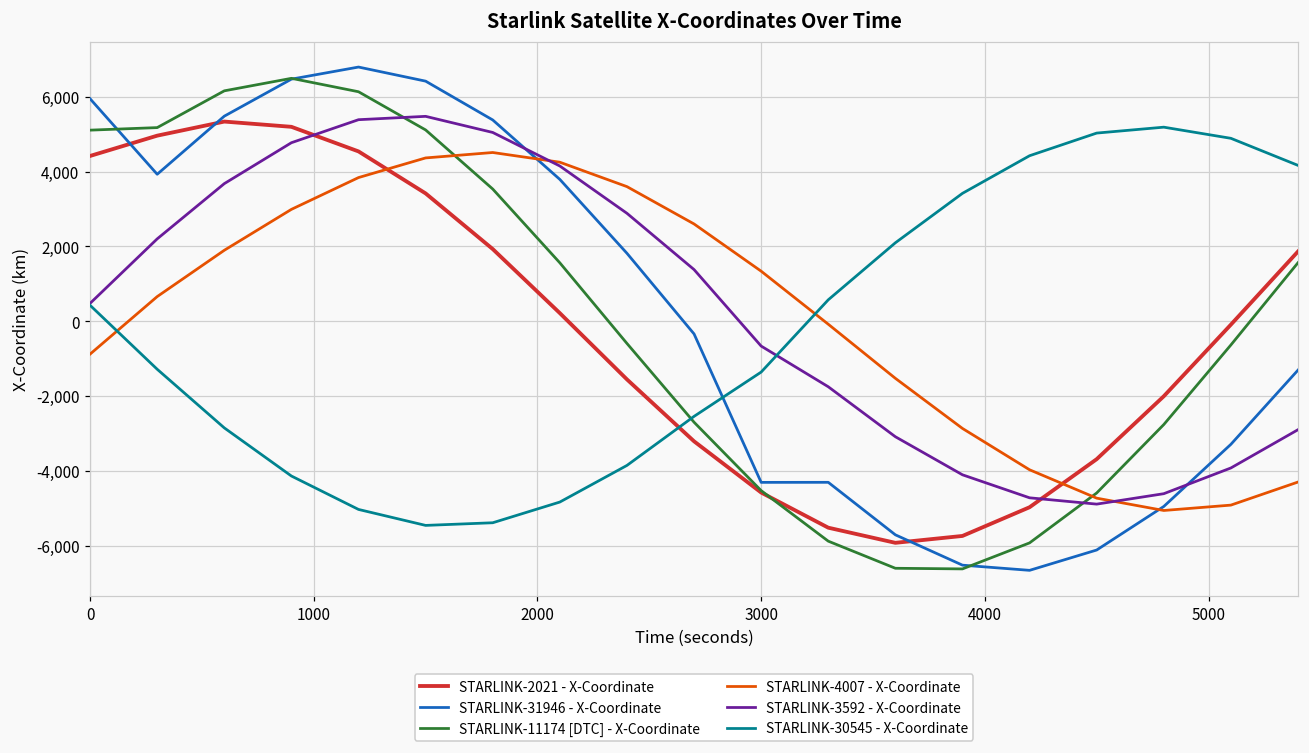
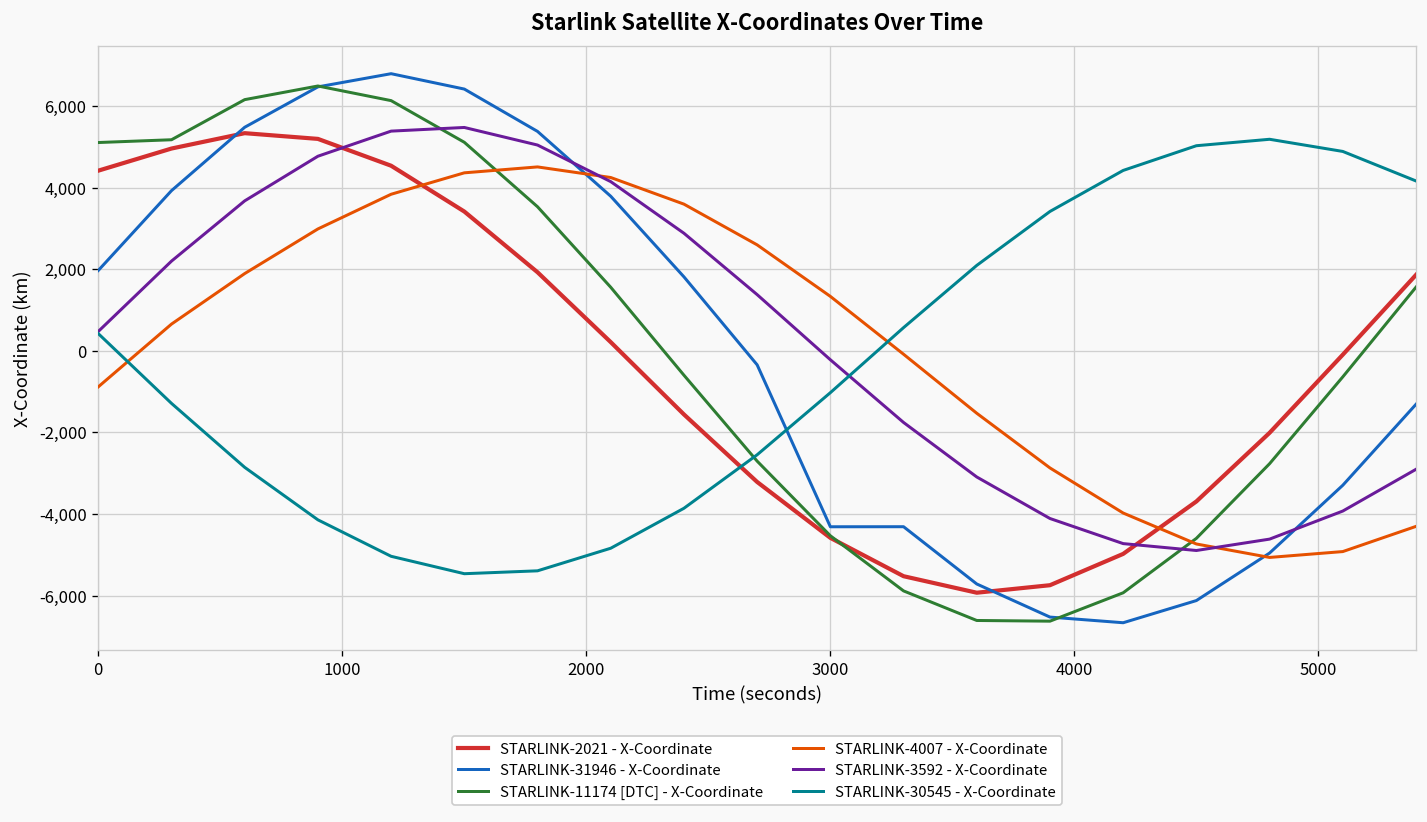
STARLINK-31946 - X-Coordinate, 0: 5,900 -> 2,000
STARLINK-3592 - X-Coordinate, 3000: -700 -> -200
STARLINK-30545 - X-Coordinate, 3000: -1,400 -> -1,000
